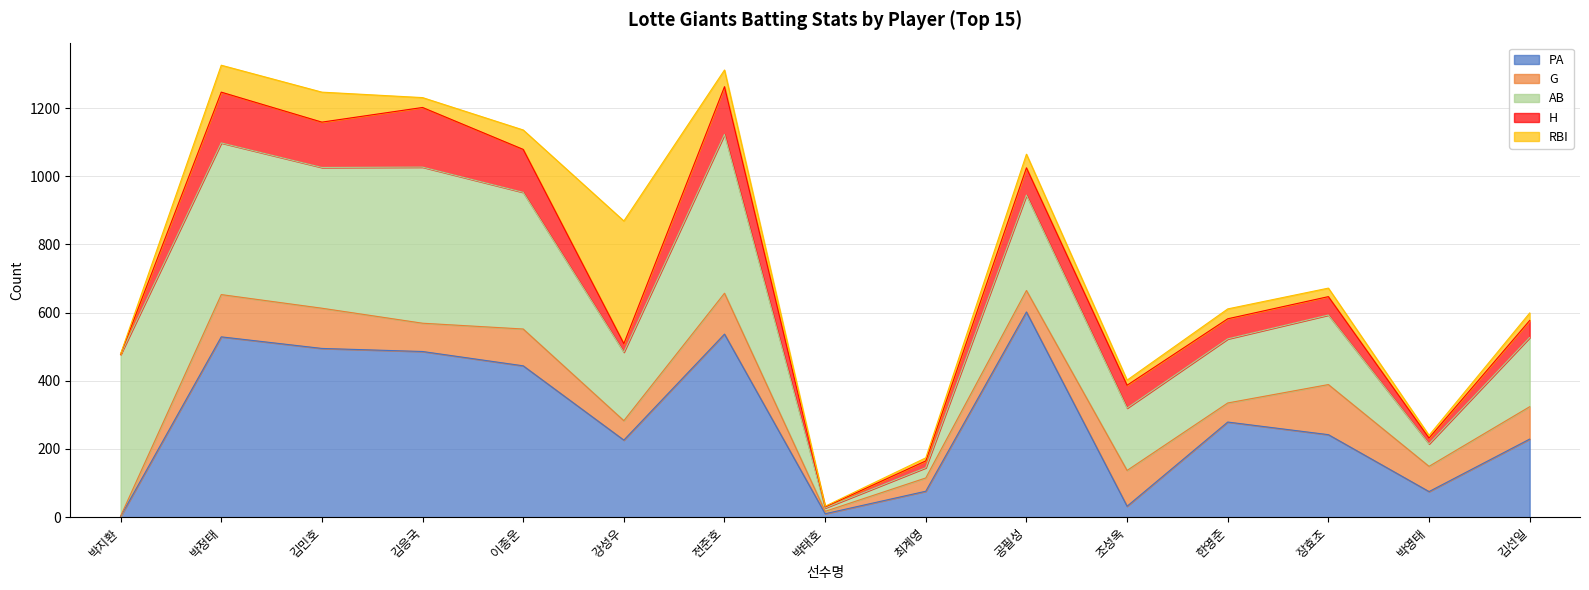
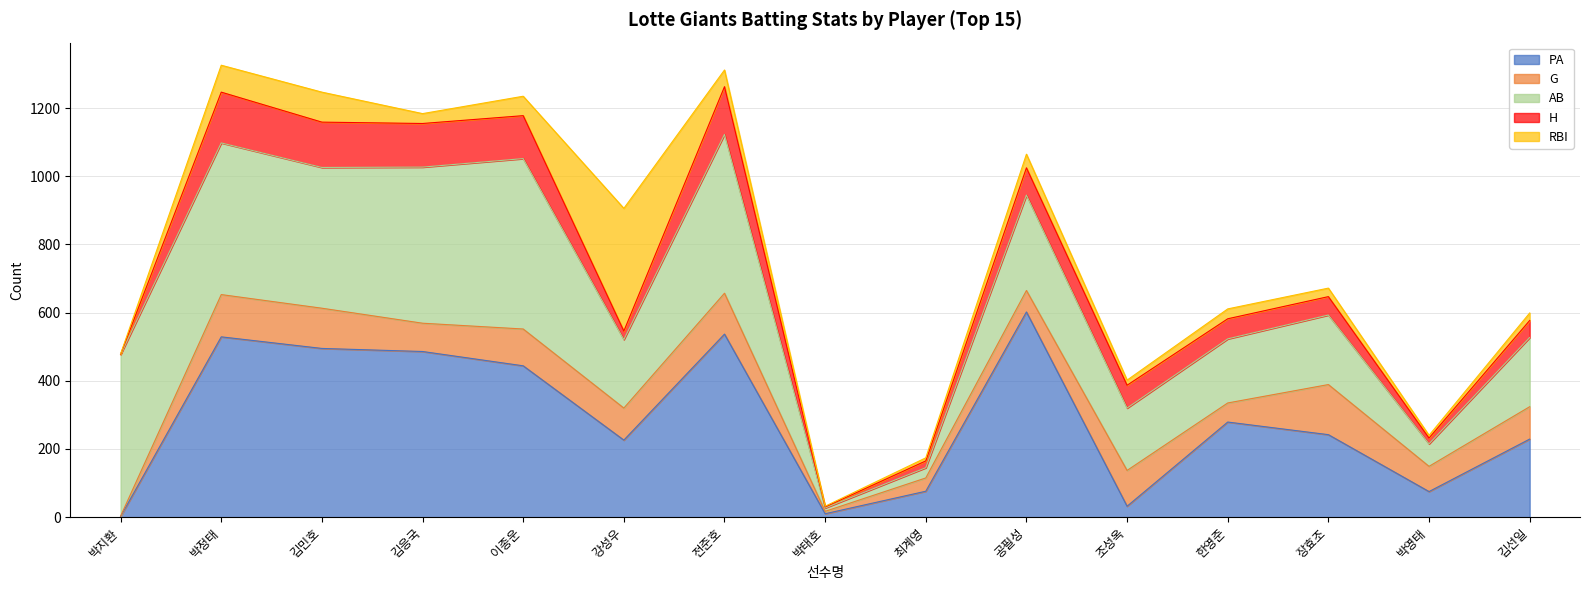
H, 김응국: 180 -> 130
AB, 이종운: 400 -> 500
G, 강성우: 60 -> 90
